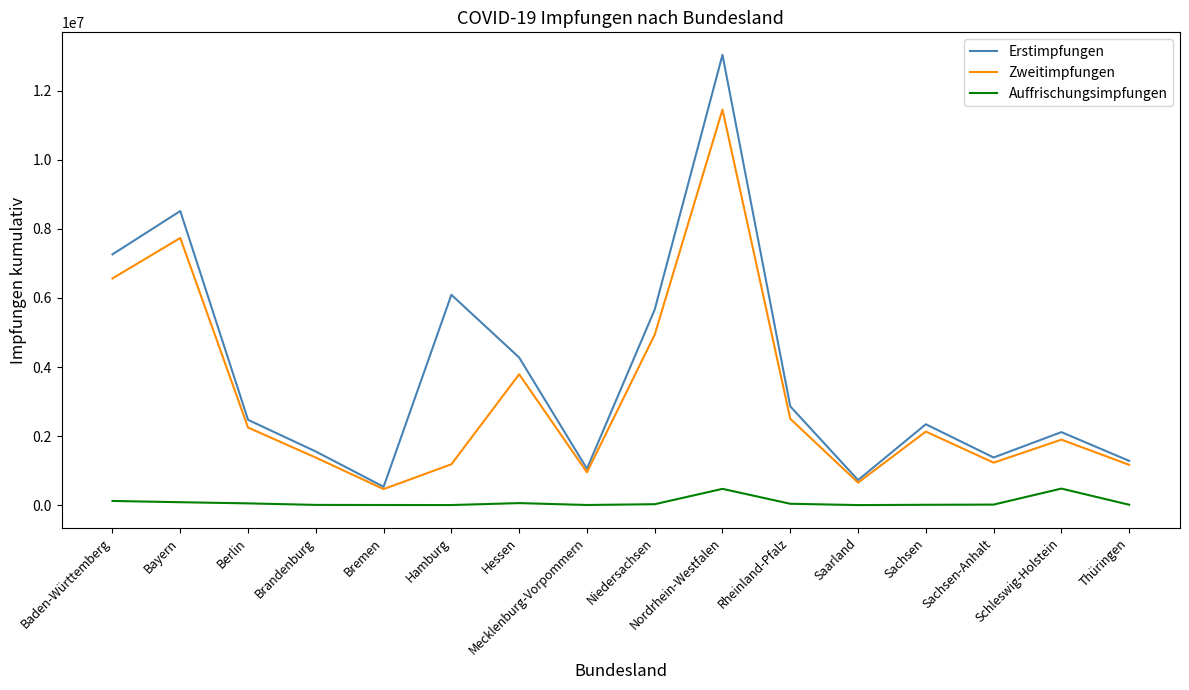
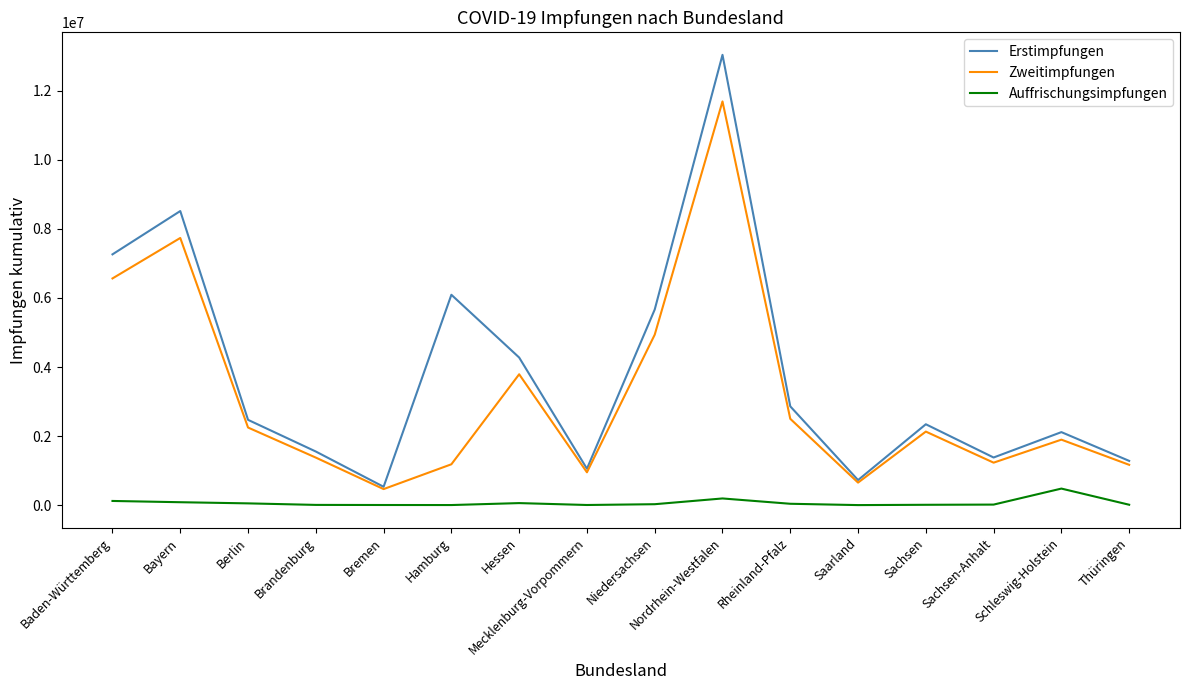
Zweitimpfungen, Nordrhein-Westfalen: 11400000 -> 11700000
Auffrischungsimpfungen, Nordrhein-Westfalen: 500000 -> 200000
